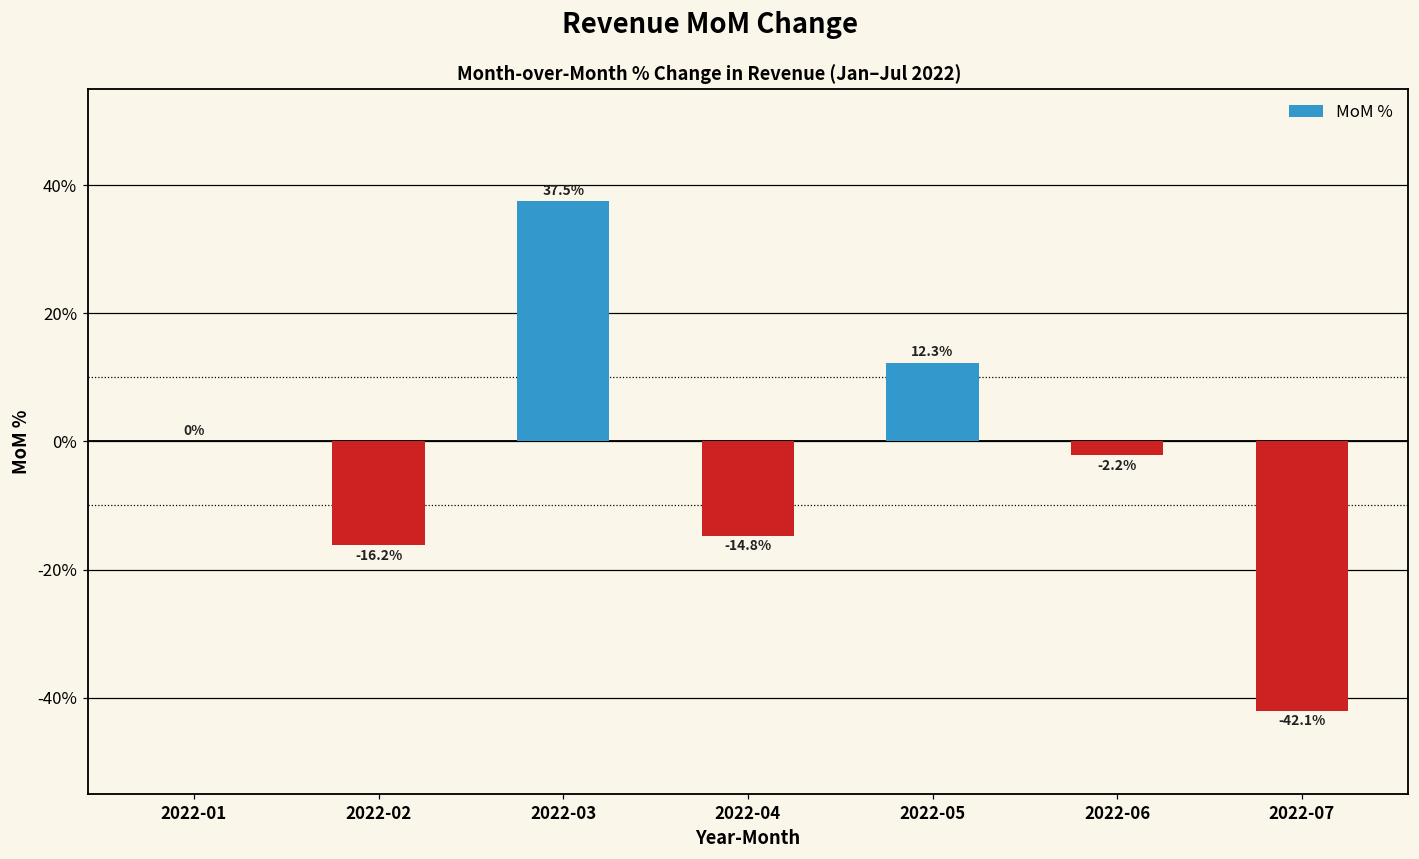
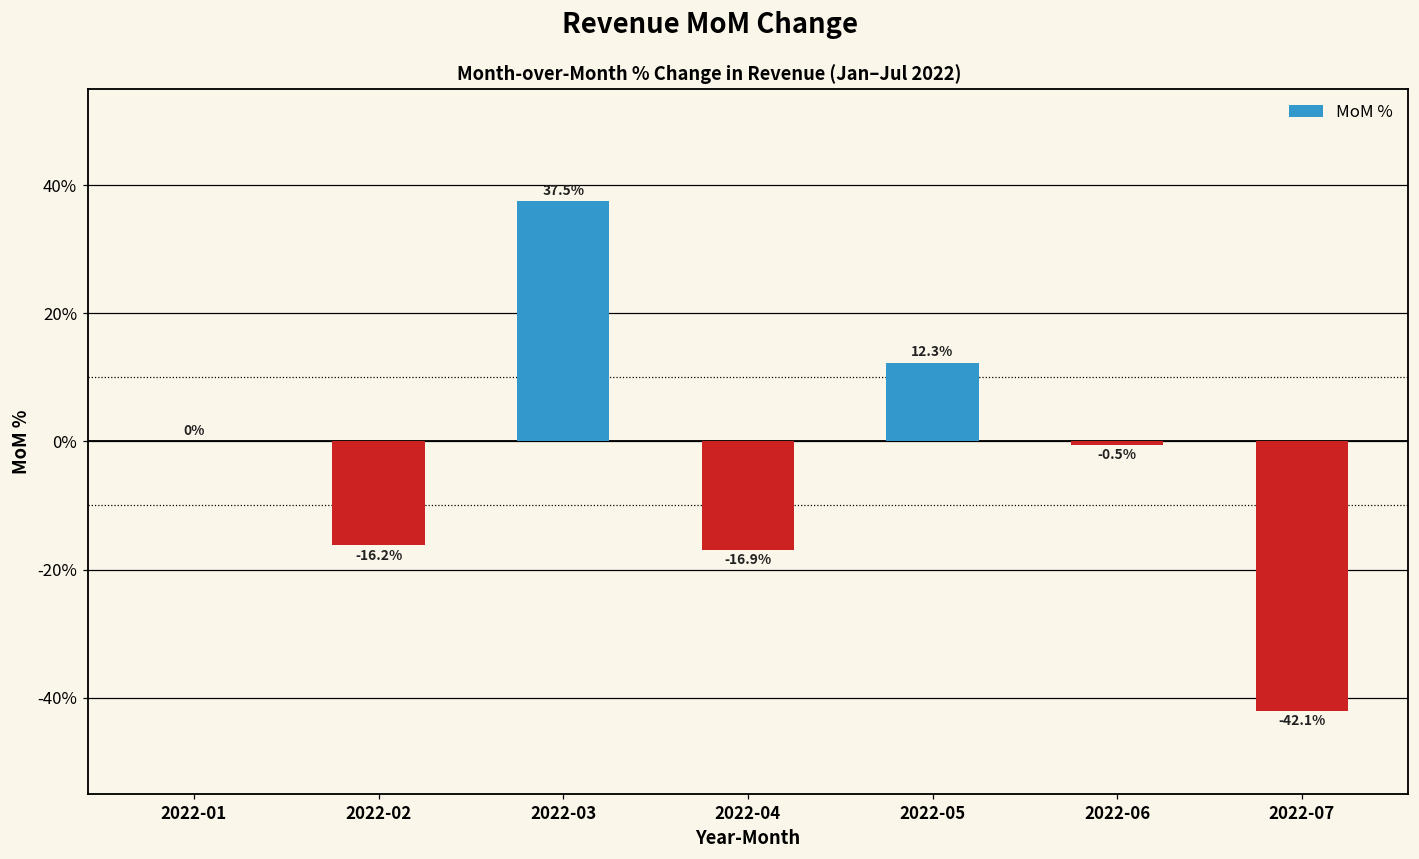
2022-04: -14.8% -> -16.9%
2022-06: -2.2% -> -0.5%
